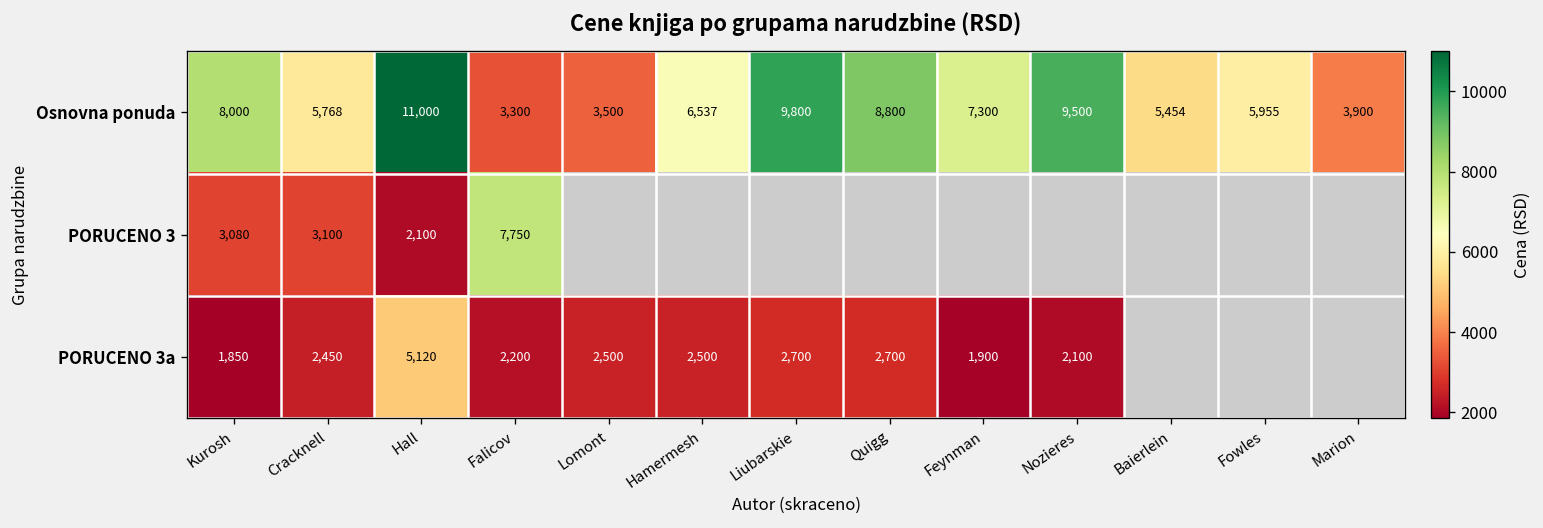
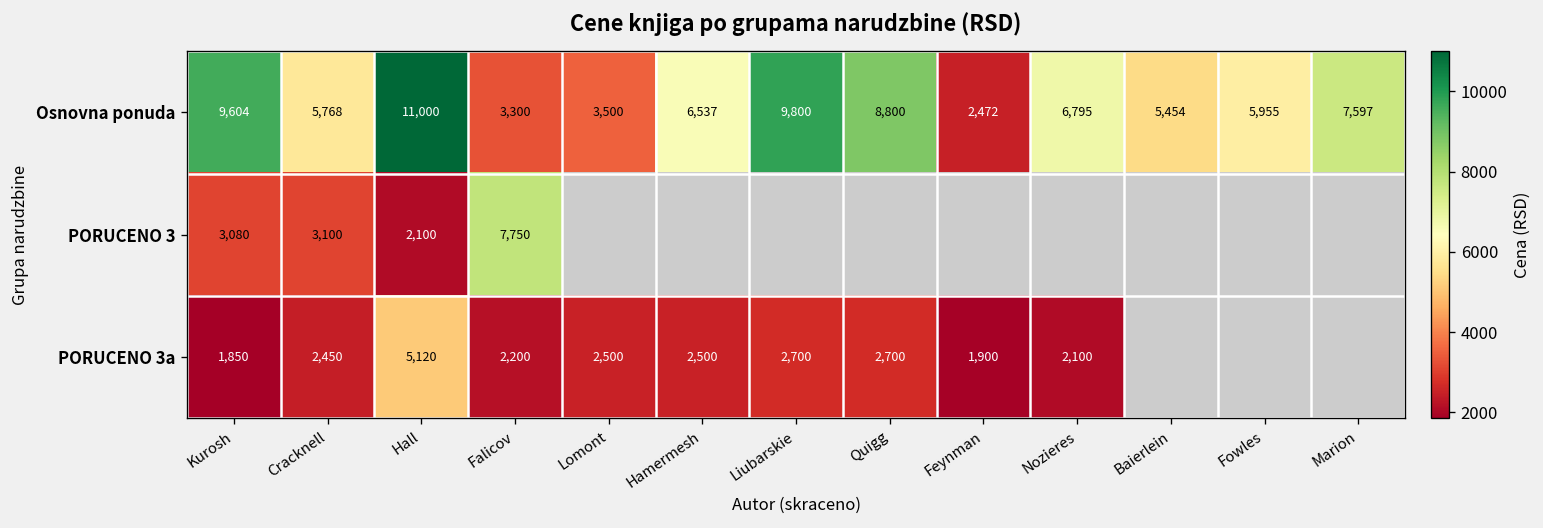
Osnovna ponuda, Kurosh: 8,000 -> 9,604
Osnovna ponuda, Feynman: 7,300 -> 2,472
Osnovna ponuda, Nozieres: 9,500 -> 6,795
Osnovna ponuda, Marion: 3,900 -> 7,597
